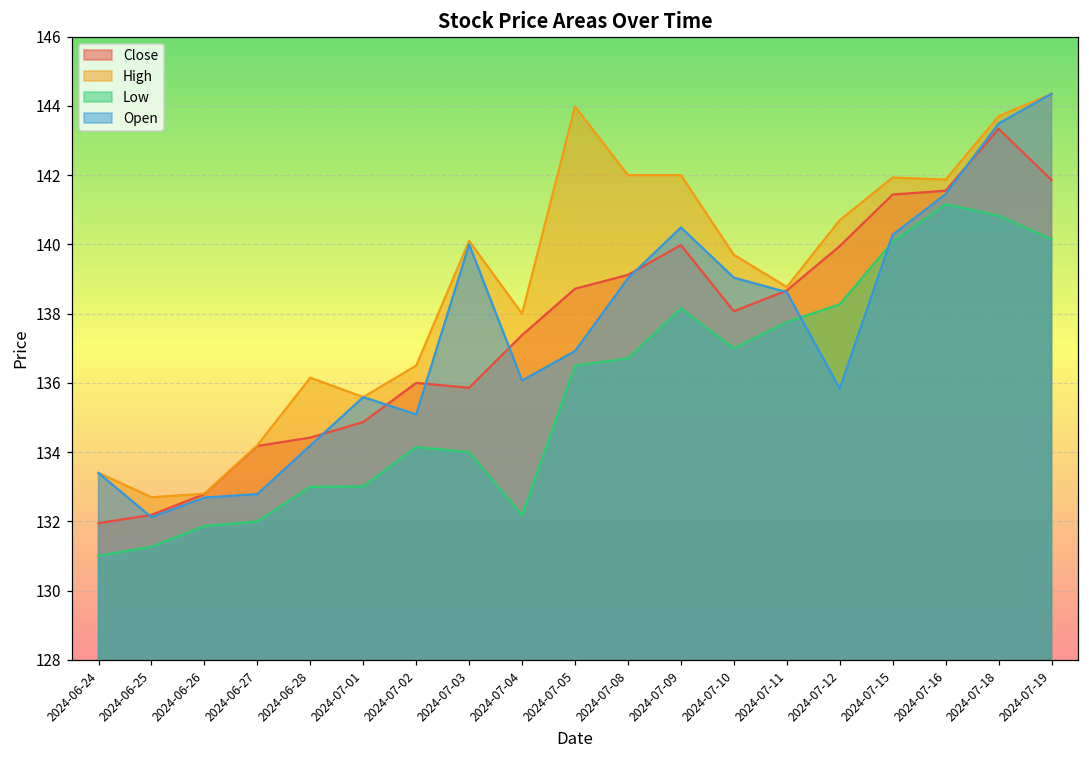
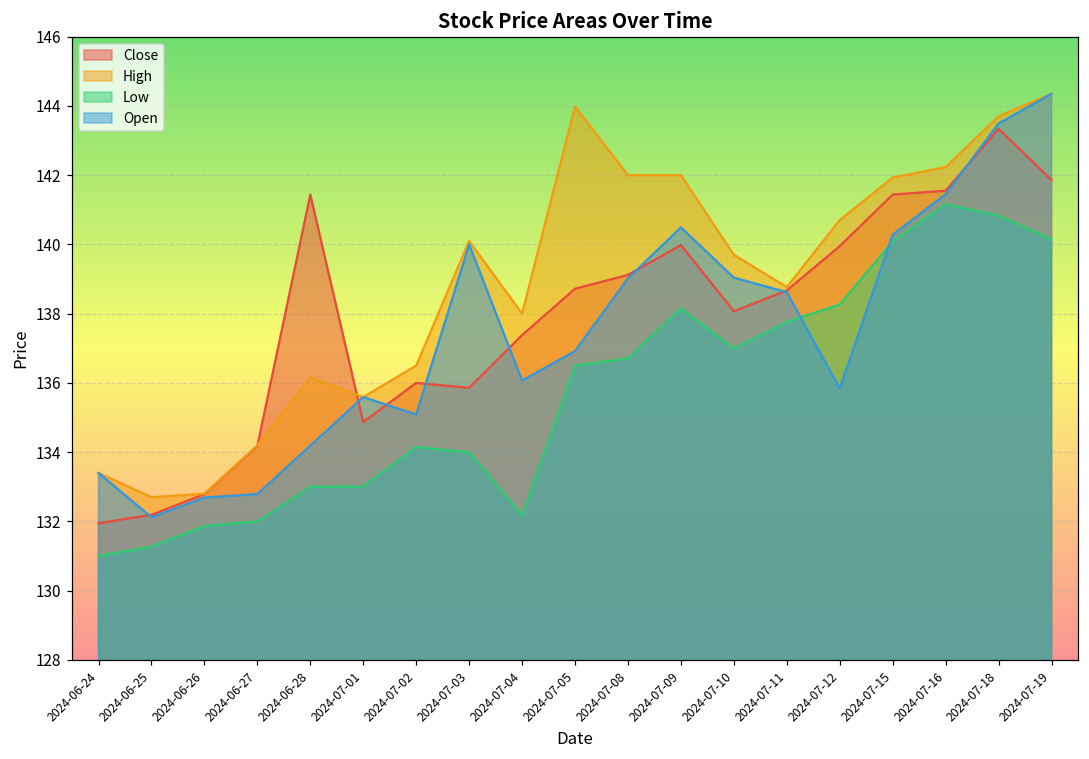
Close, 2024-06-28: 134.4 -> 141.4
High, 2024-07-16: 141.9 -> 142.2
